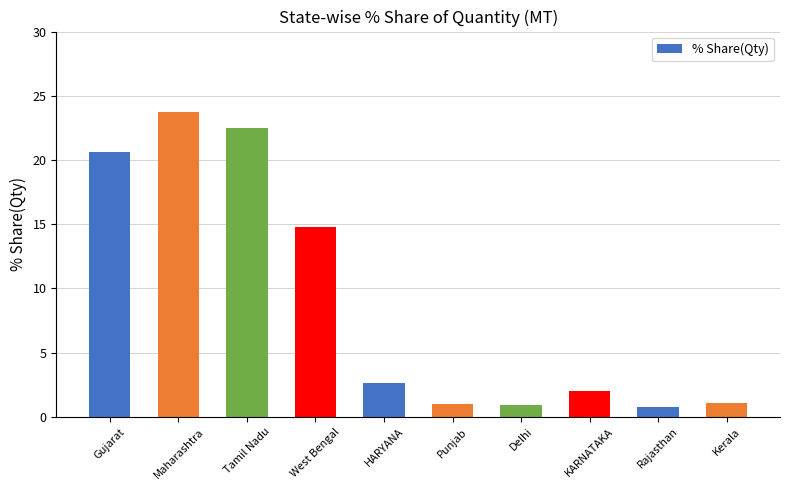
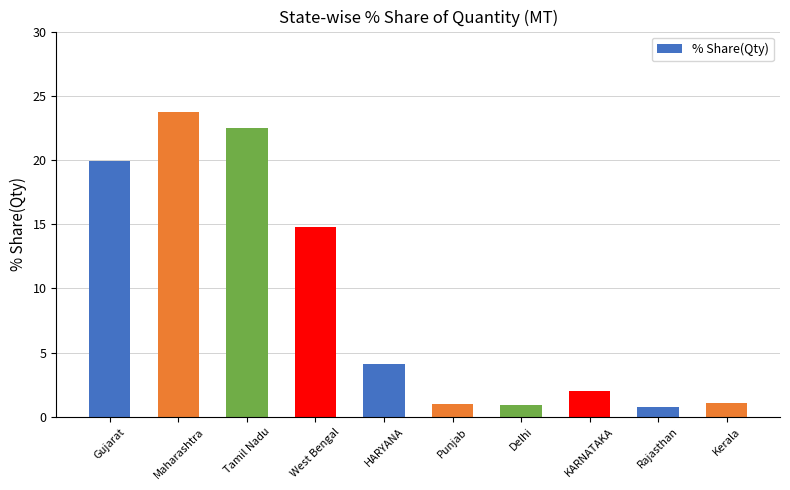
Gujarat: 20.6 -> 19.9
HARYANA: 2.6 -> 4.1
